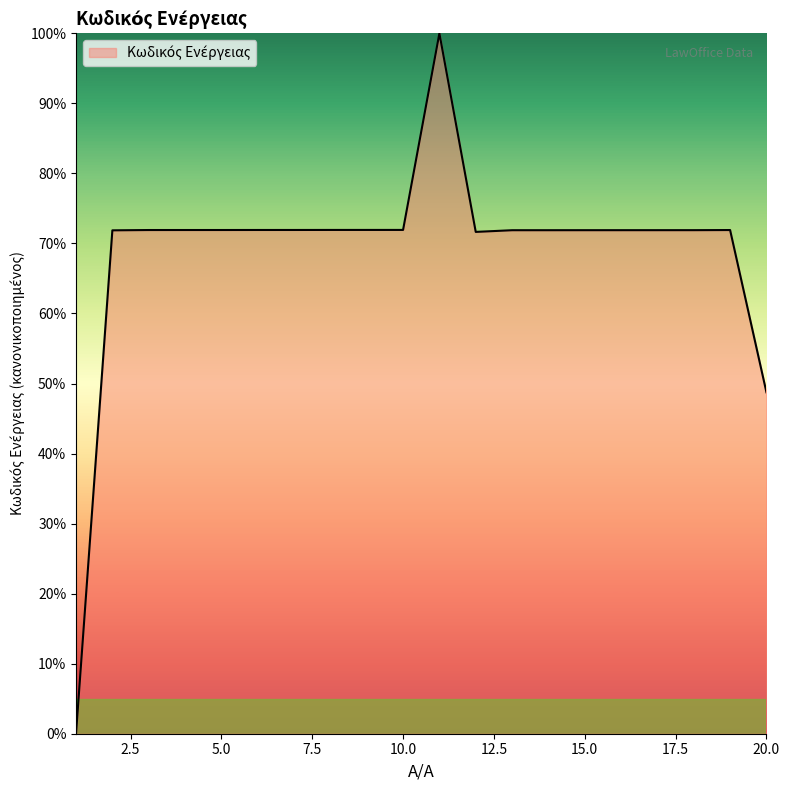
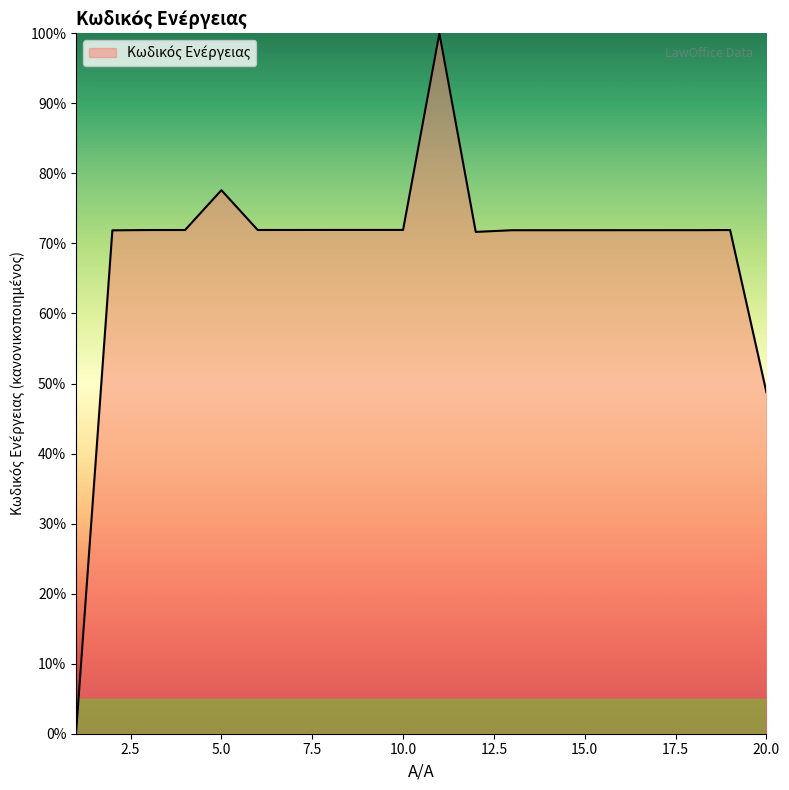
5.0: 72% -> 78%
